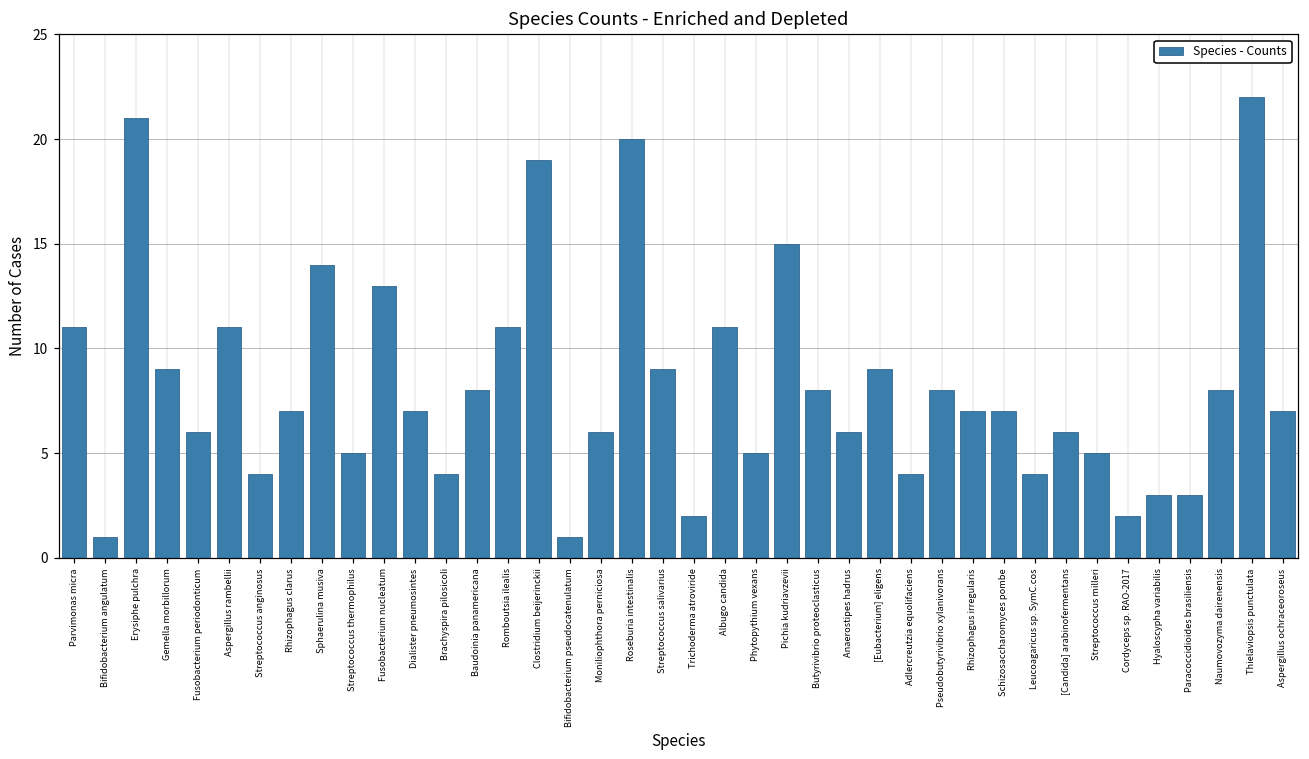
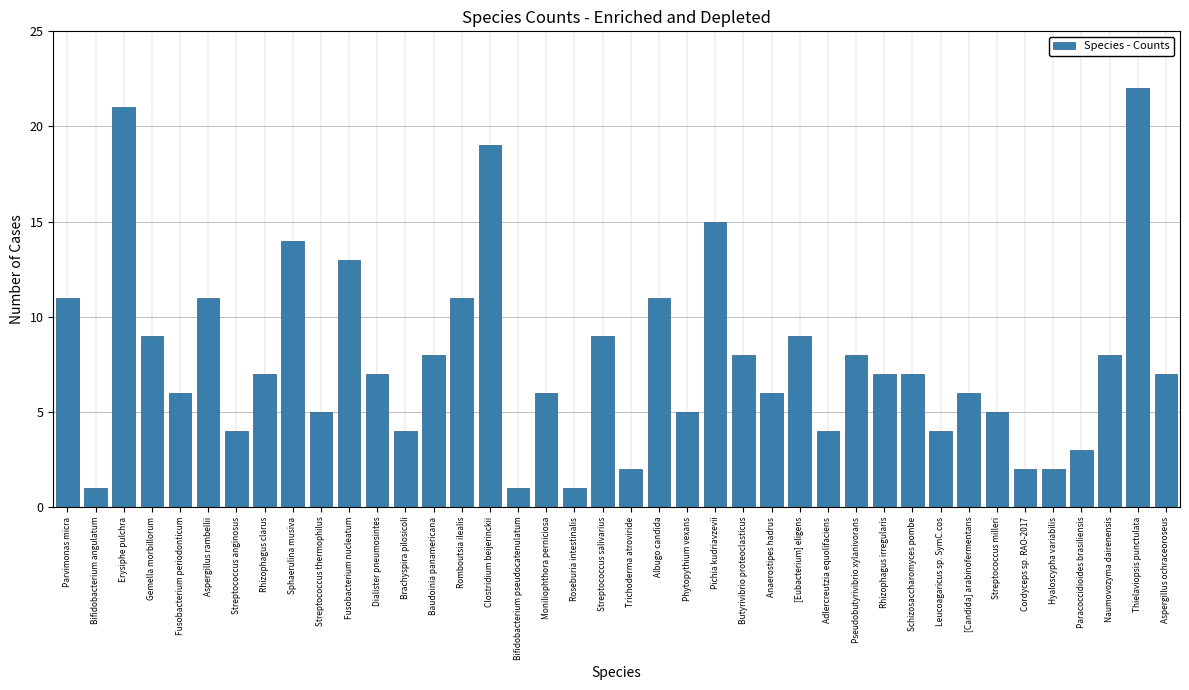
Roseburia intestinalis: 20 -> 1
Hyaloscypha variabilis: 3 -> 2
